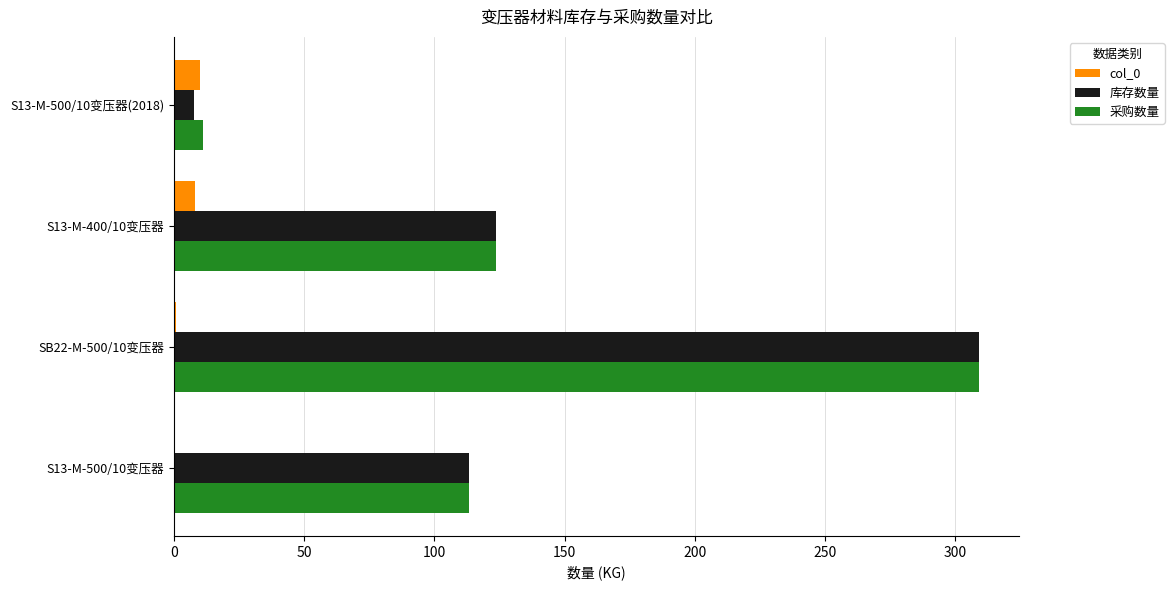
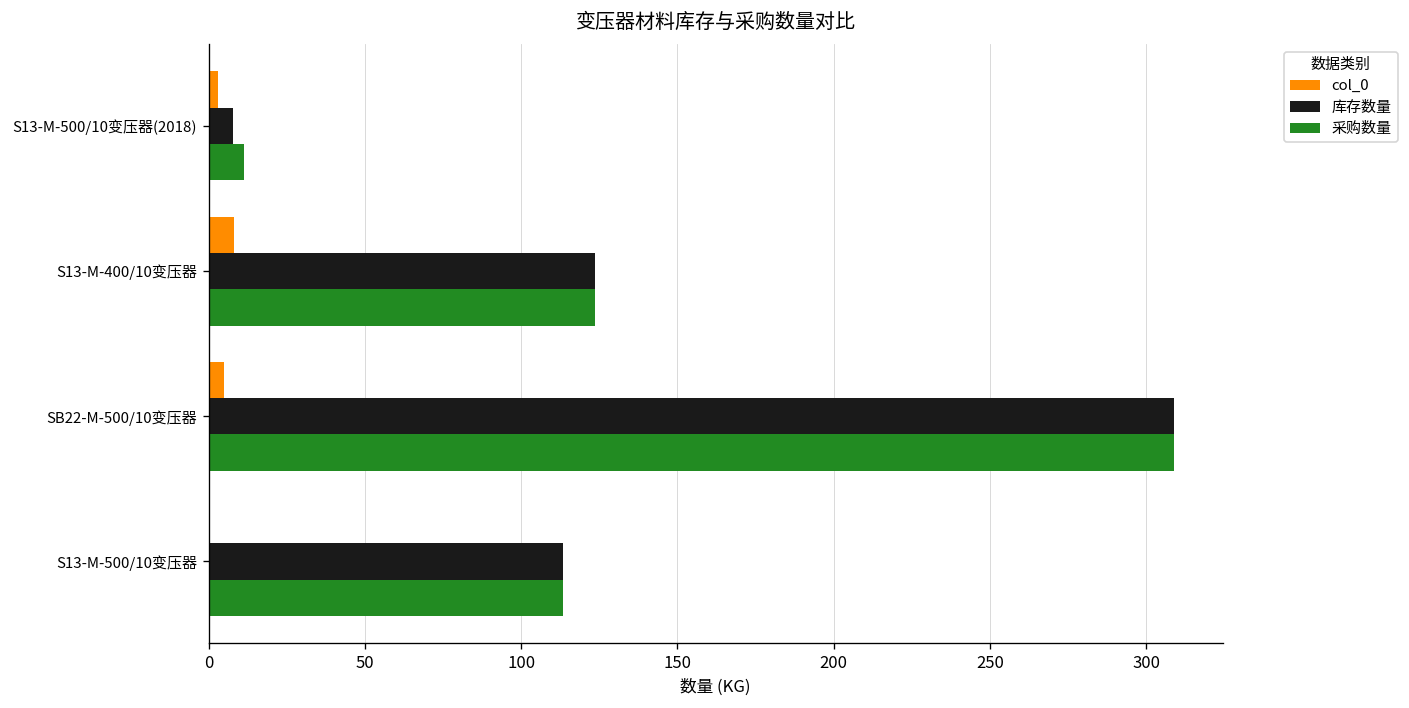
col_0, S13-M-500/10变压器(2018): 10 -> 3
col_0, SB22-M-500/10变压器: 1 -> 5
